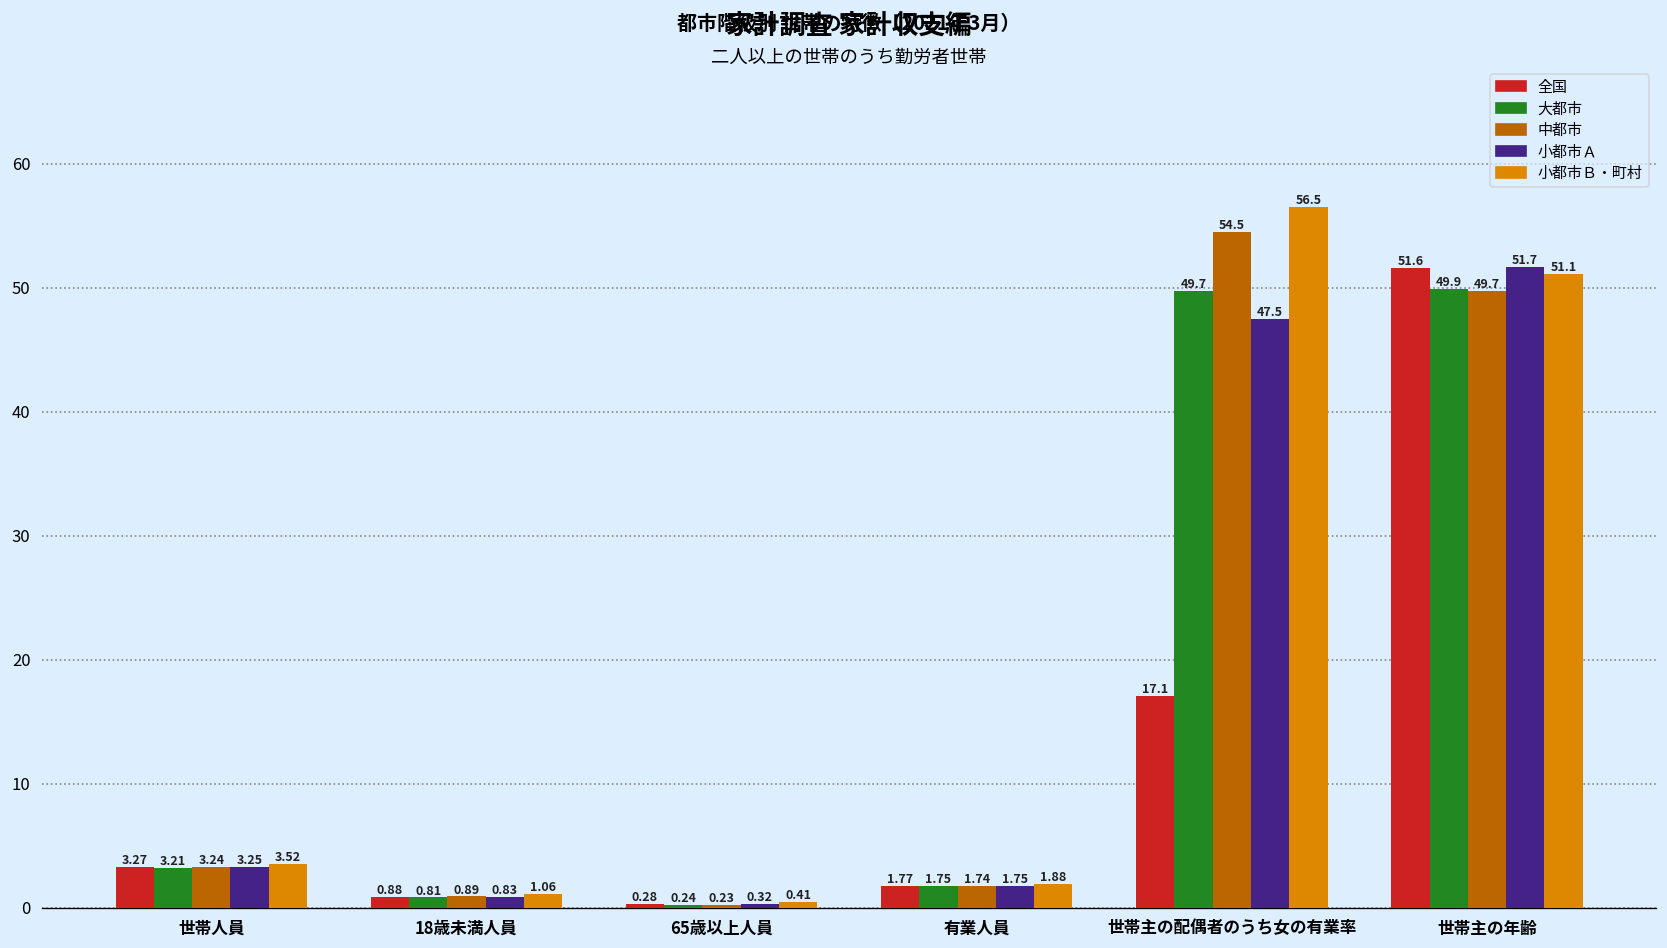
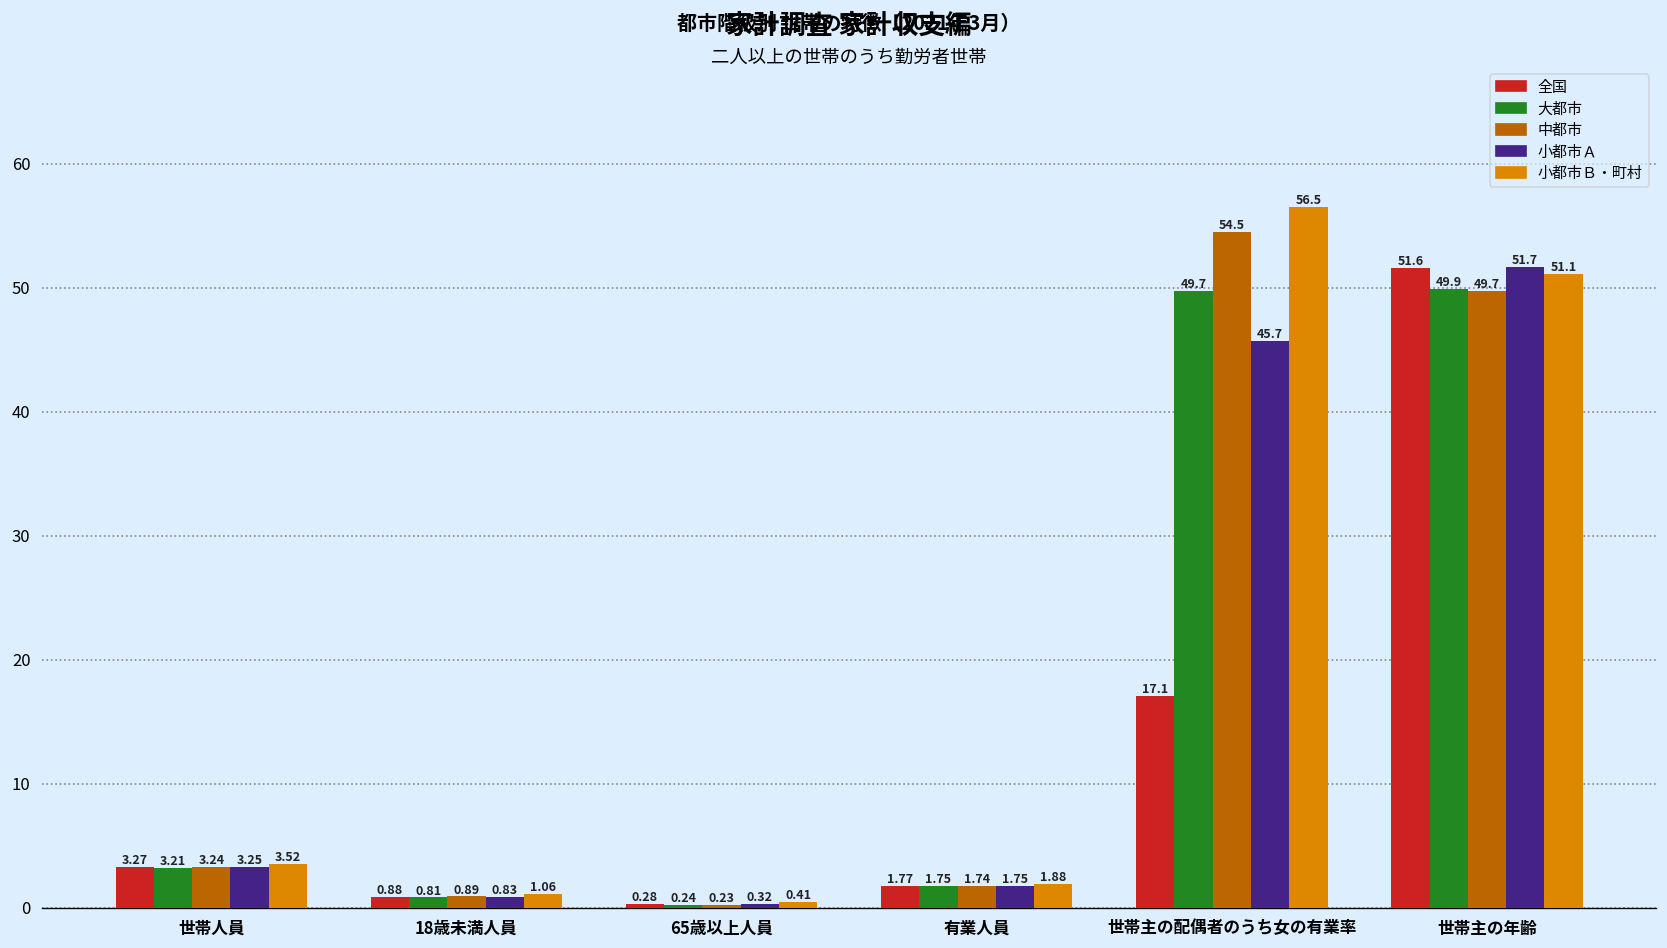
小都市Ａ, 世帯主の配偶者のうち女の有業率: 47.5 -> 45.7
